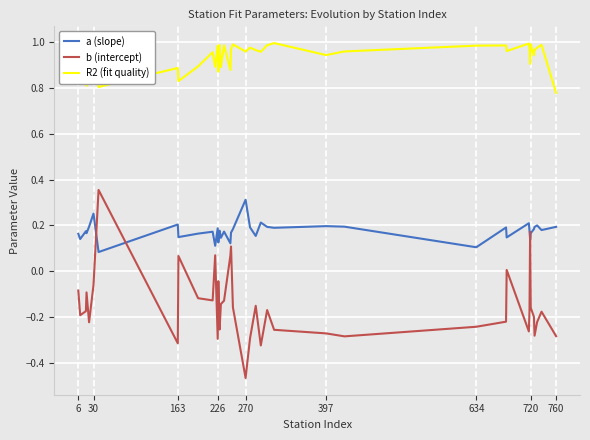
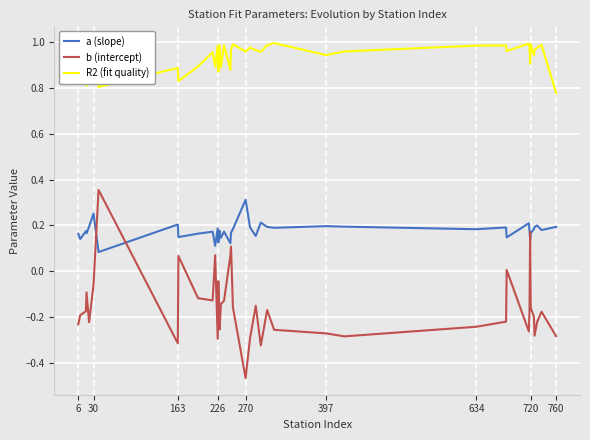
b (intercept), 6: -0.08 -> -0.23
a (slope), 634: 0.10 -> 0.18
